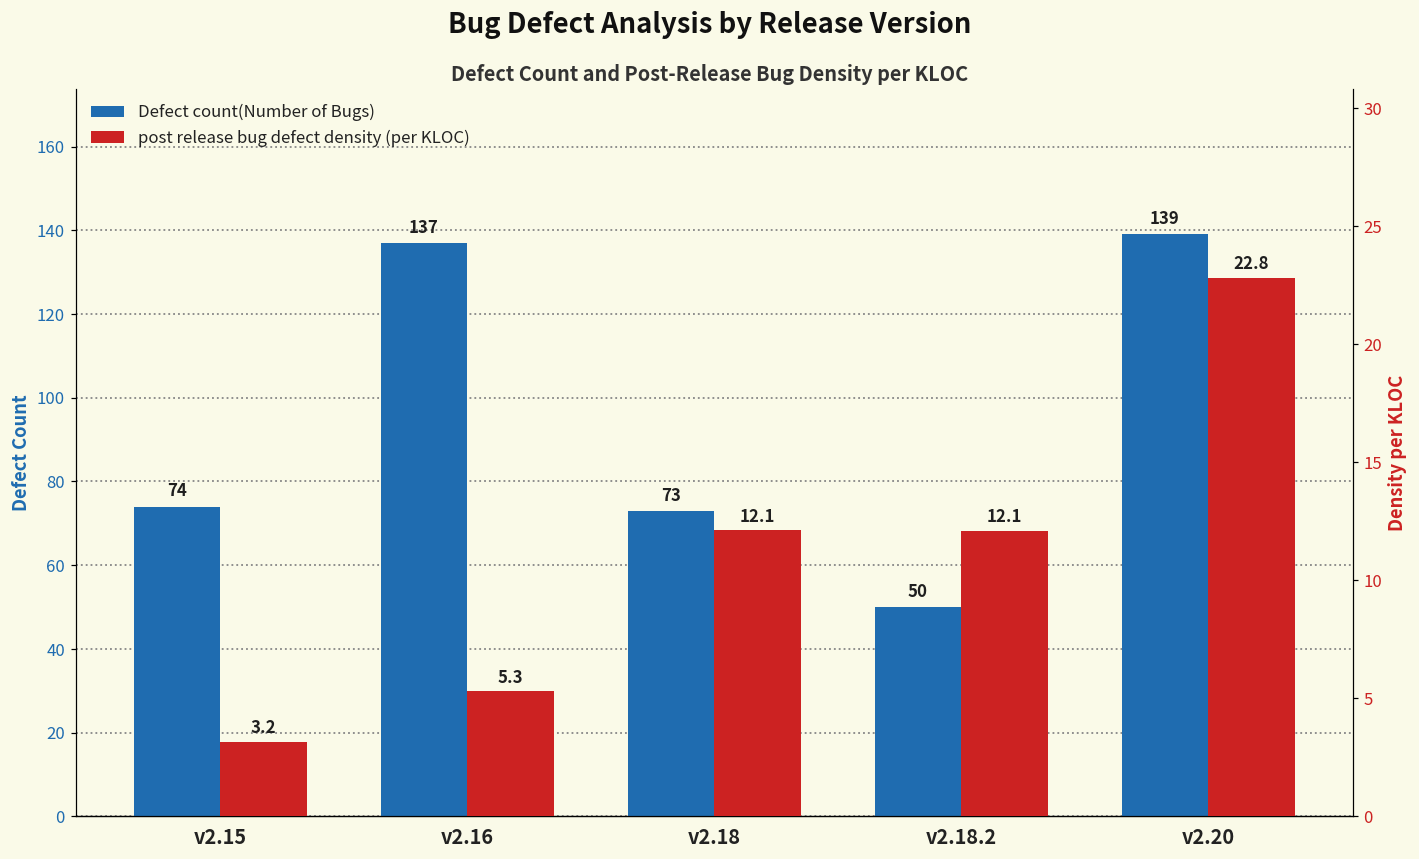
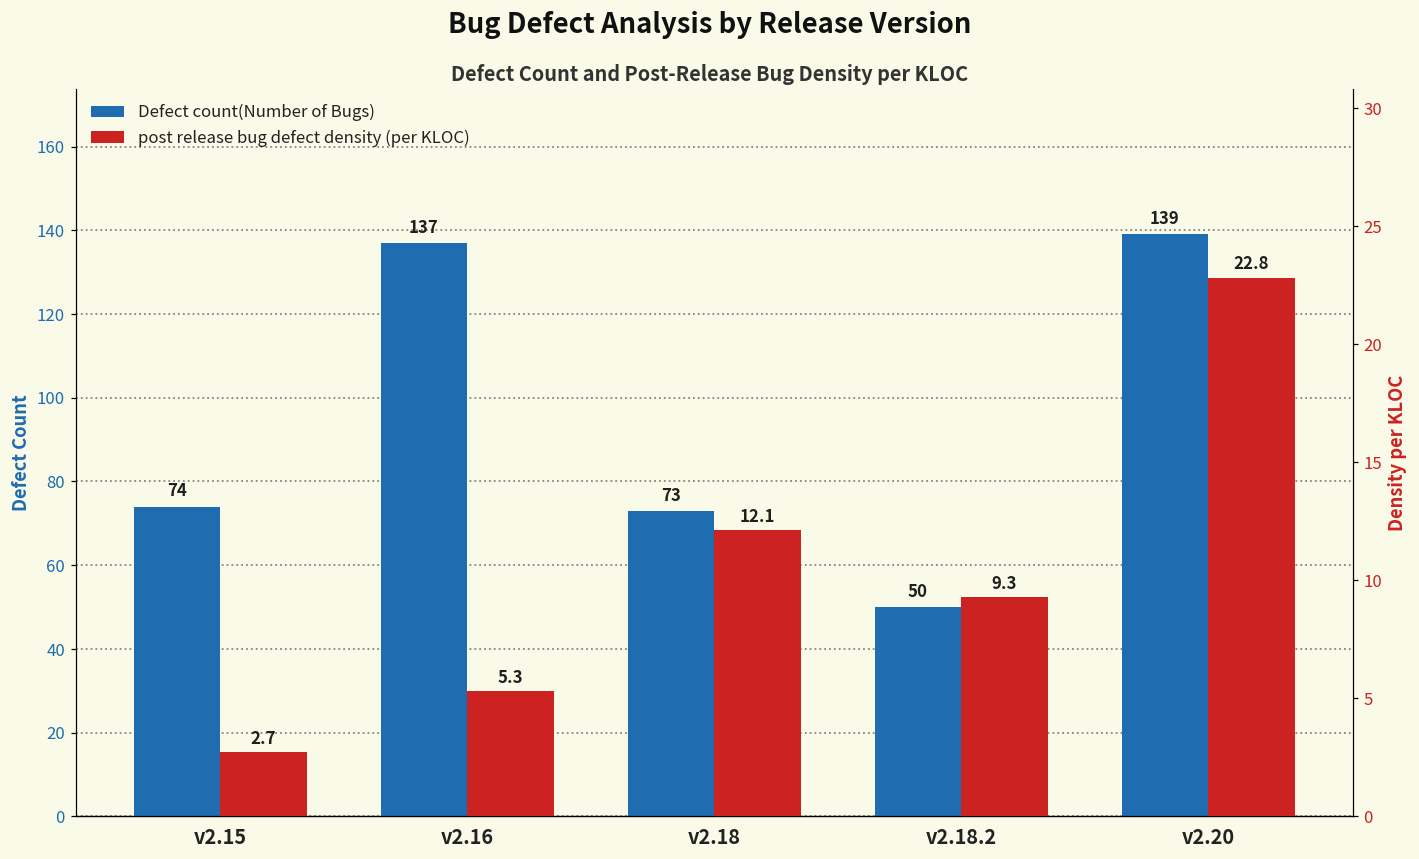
post release bug defect density (per KLOC), v2.15: 3.2 -> 2.7
post release bug defect density (per KLOC), v2.18.2: 12.1 -> 9.3
